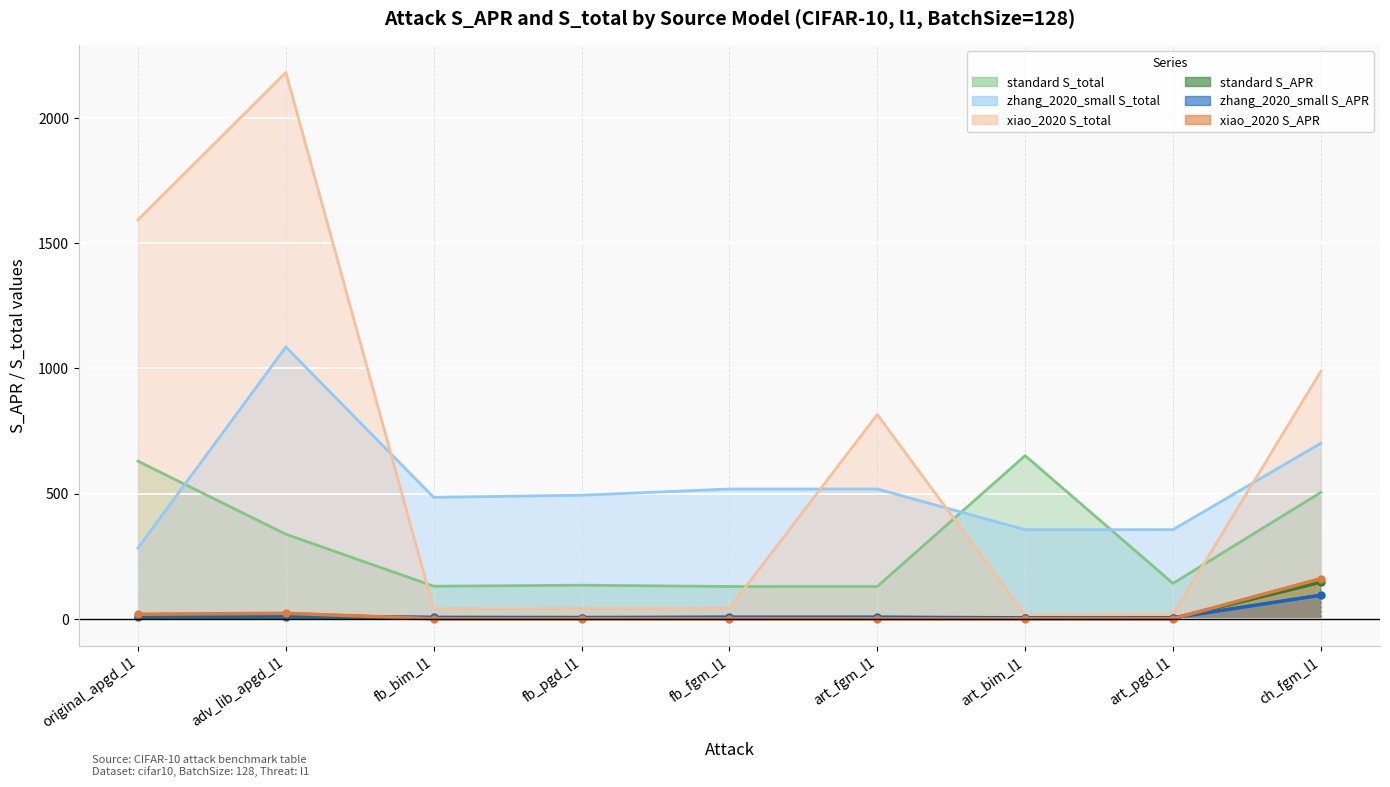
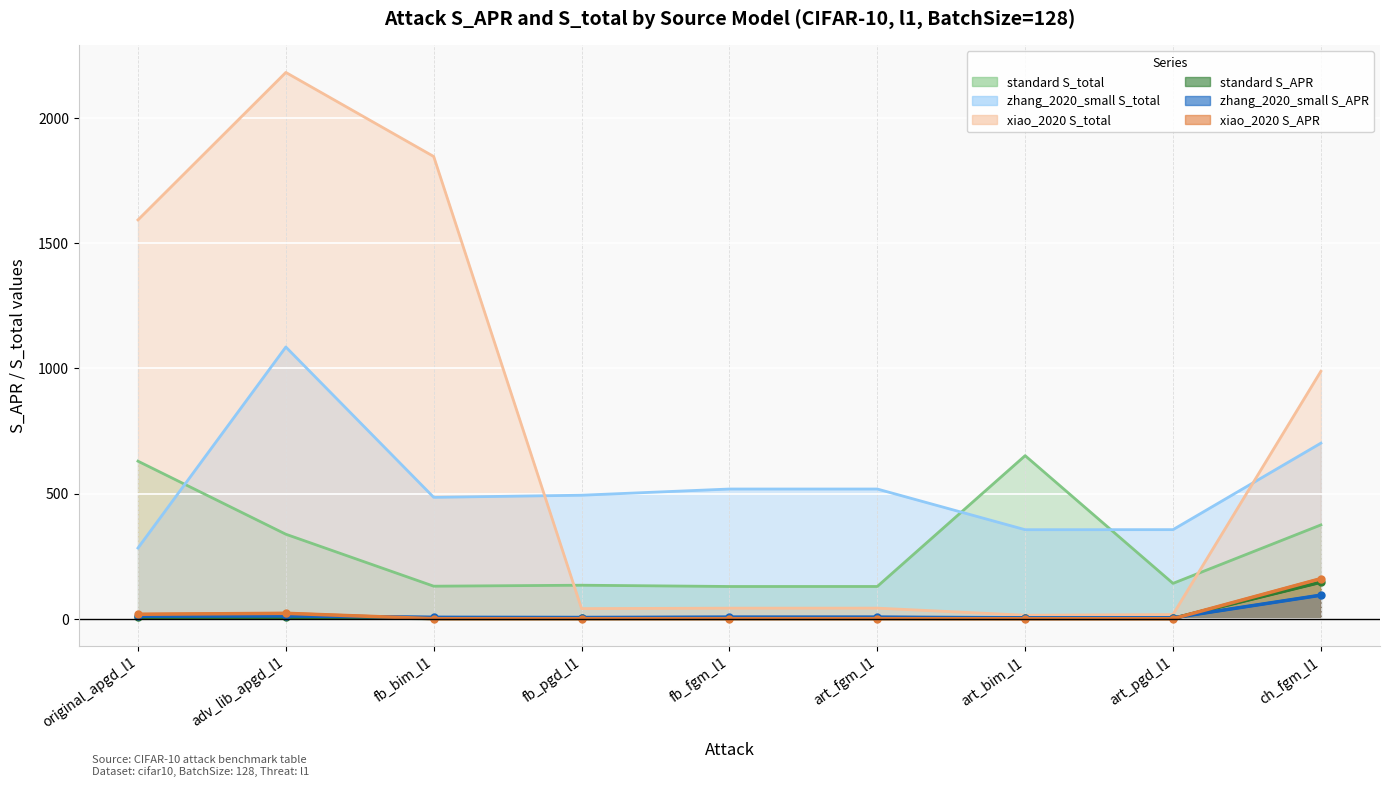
xiao_2020 S_total, fb_bim_l1: 40 -> 1850
xiao_2020 S_total, art_fgm_l1: 820 -> 40
standard S_total, ch_fgm_l1: 500 -> 370
